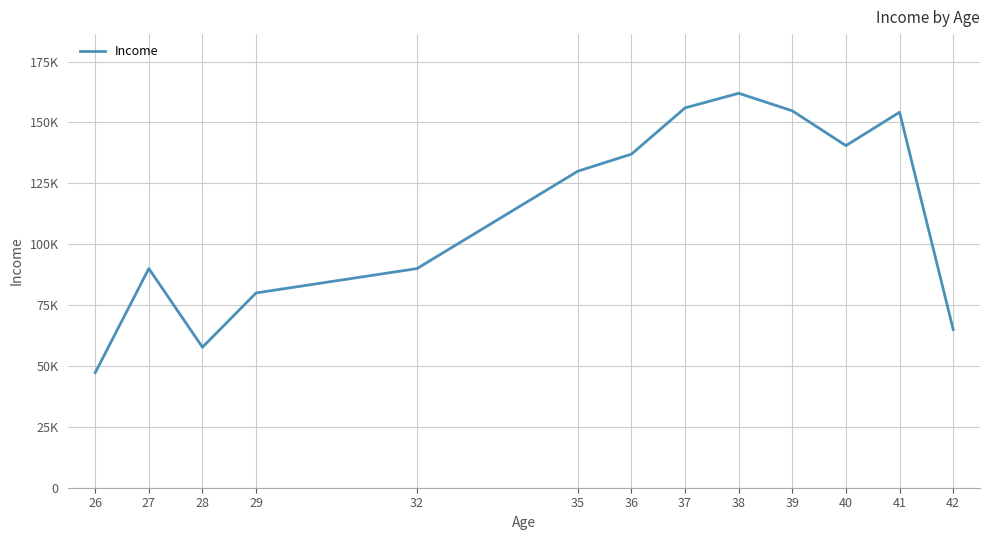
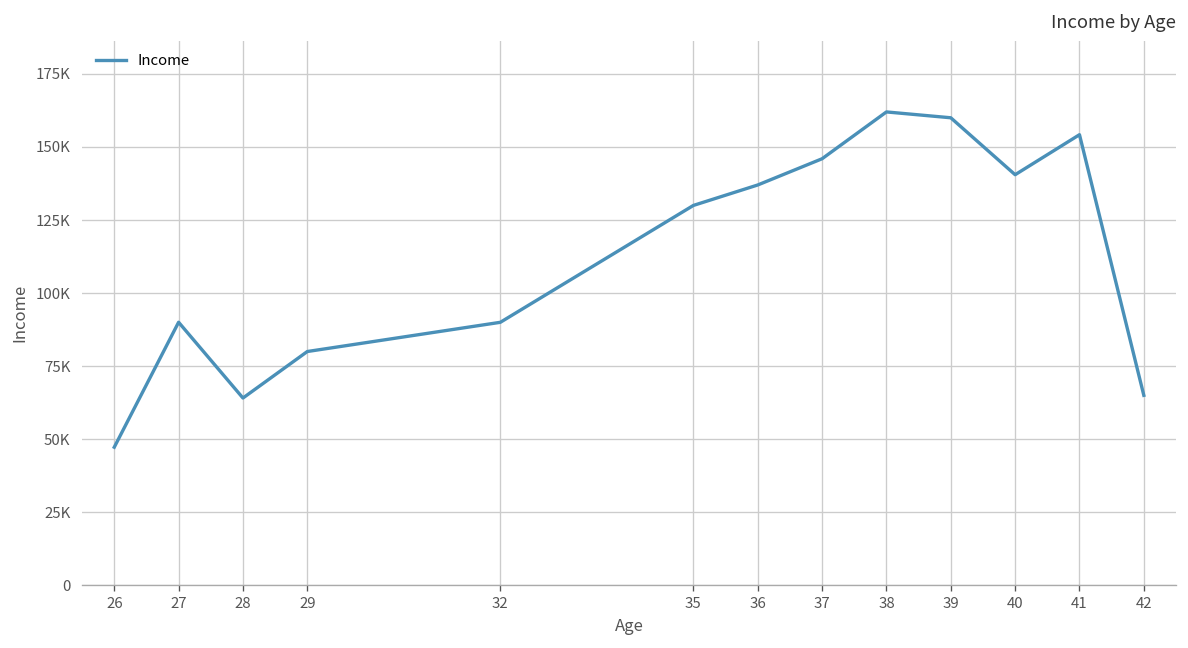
28: 58000 -> 64000
37: 156000 -> 146000
39: 155000 -> 160000
